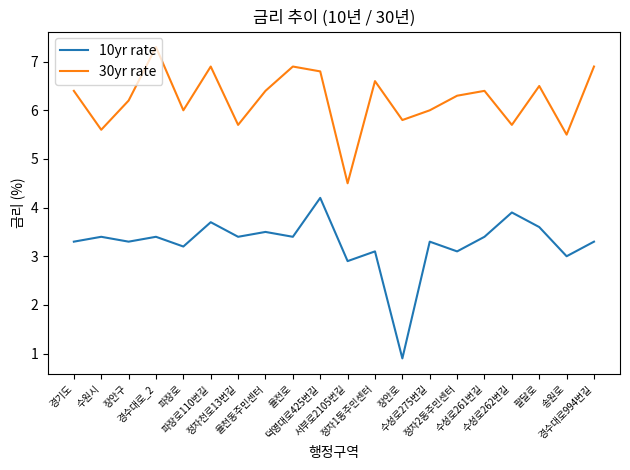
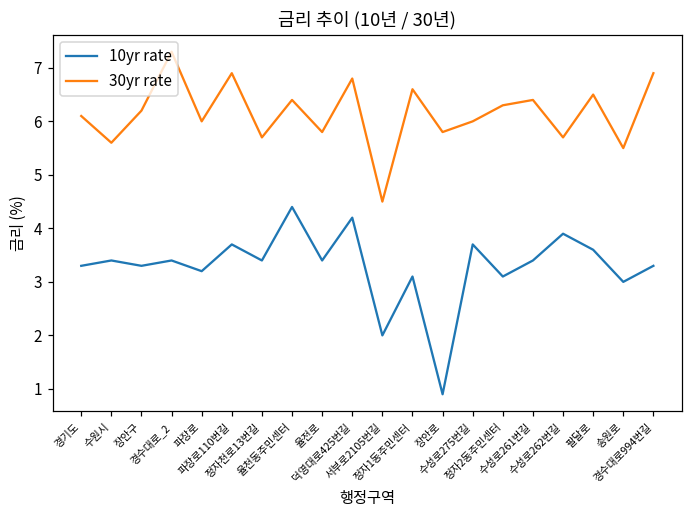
30yr rate, 경기도: 6.4 -> 6.1
10yr rate, 율천동주민센터: 3.5 -> 4.4
30yr rate, 율전로: 6.9 -> 5.8
10yr rate, 서부로2105번길: 2.9 -> 2.0
10yr rate, 수성로275번길: 3.3 -> 3.7
